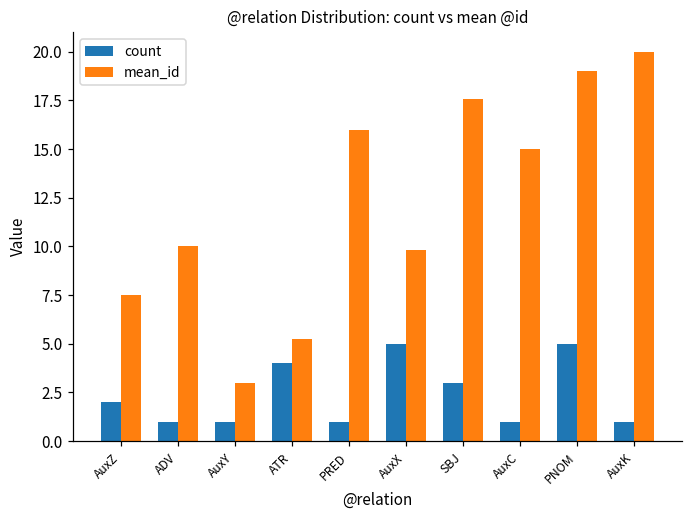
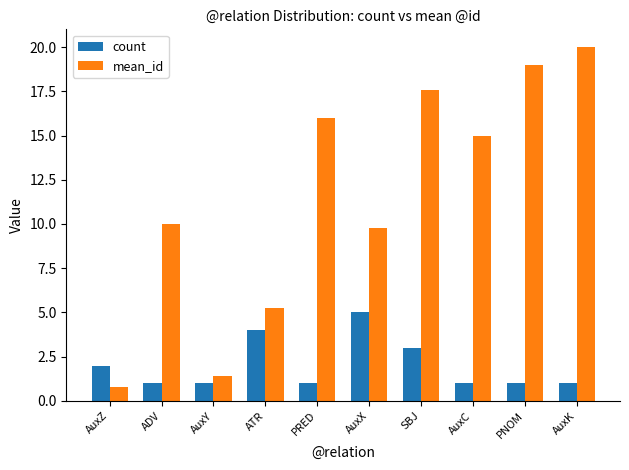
mean_id, AuxZ: 7.5 -> 0.8
mean_id, AuxY: 3.0 -> 1.4
count, PNOM: 5 -> 1
